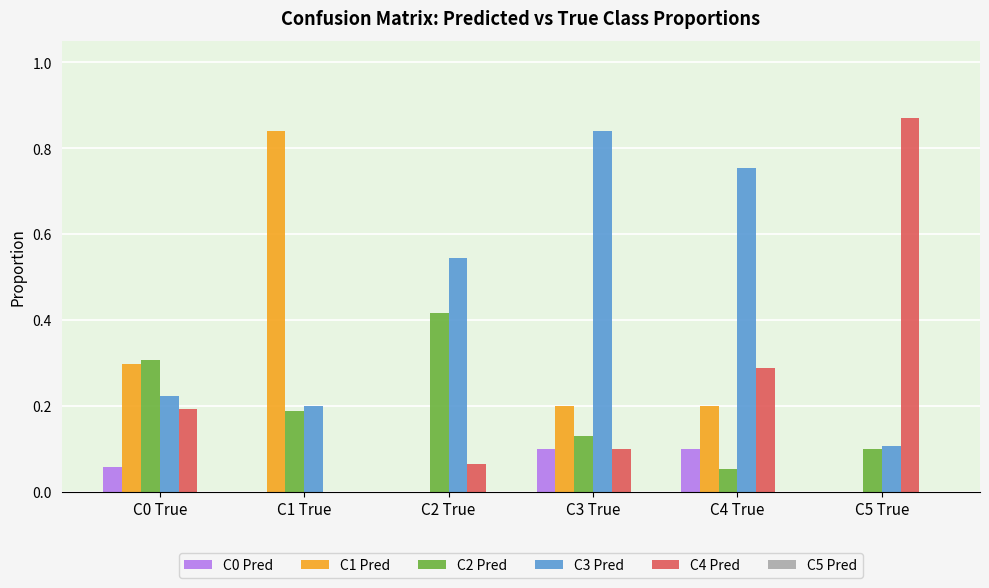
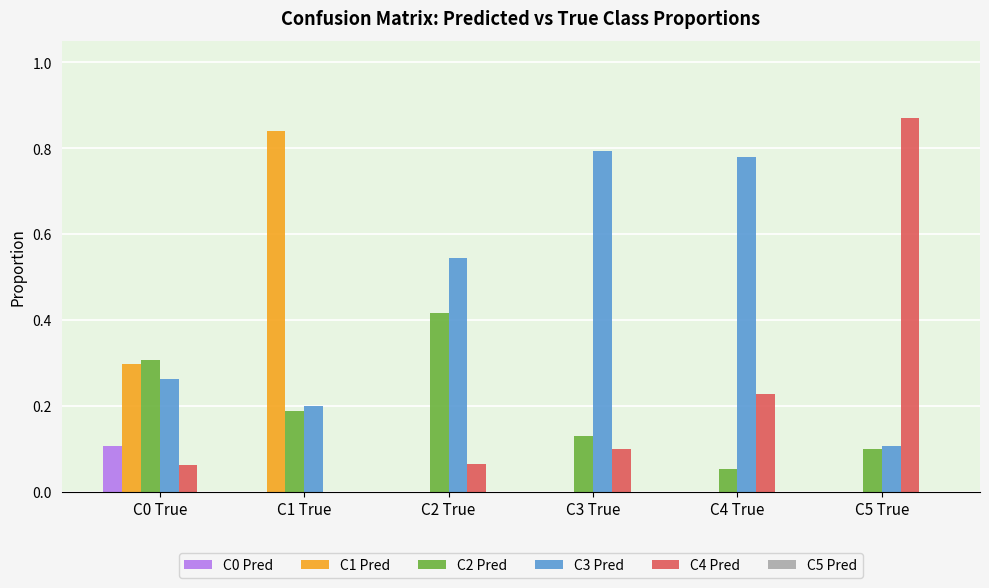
C0 Pred, C0 True: 0.06 -> 0.11
C3 Pred, C0 True: 0.22 -> 0.26
C4 Pred, C0 True: 0.19 -> 0.06
C0 Pred, C3 True: 0.1 -> 0.0
C1 Pred, C3 True: 0.2 -> 0.0
C3 Pred, C3 True: 0.84 -> 0.79
C0 Pred, C4 True: 0.1 -> 0.0
C1 Pred, C4 True: 0.2 -> 0.0
C3 Pred, C4 True: 0.75 -> 0.78
C4 Pred, C4 True: 0.29 -> 0.23
